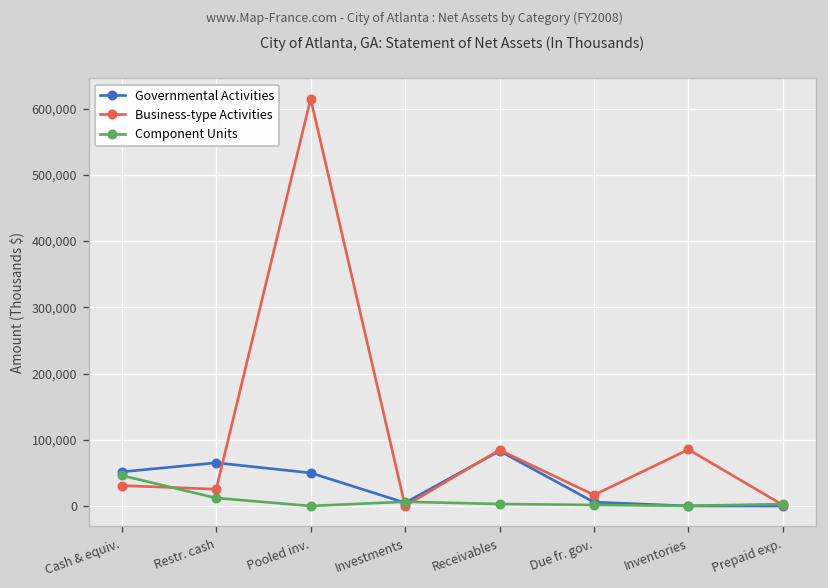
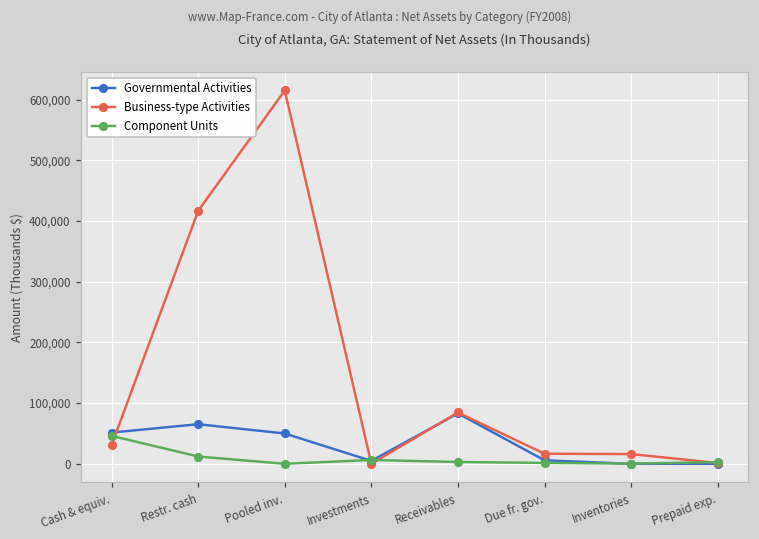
Business-type Activities, Restr. cash: 30,000 -> 420,000
Business-type Activities, Inventories: 90,000 -> 20,000
